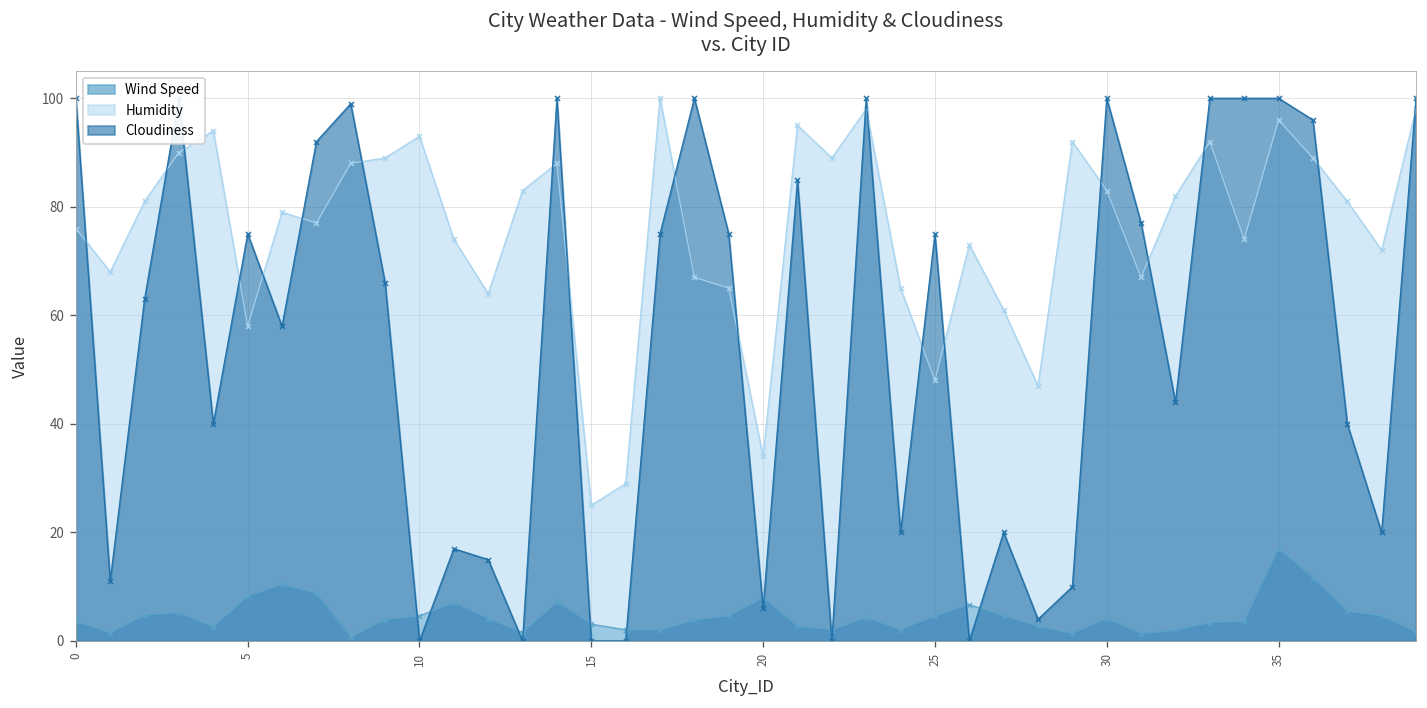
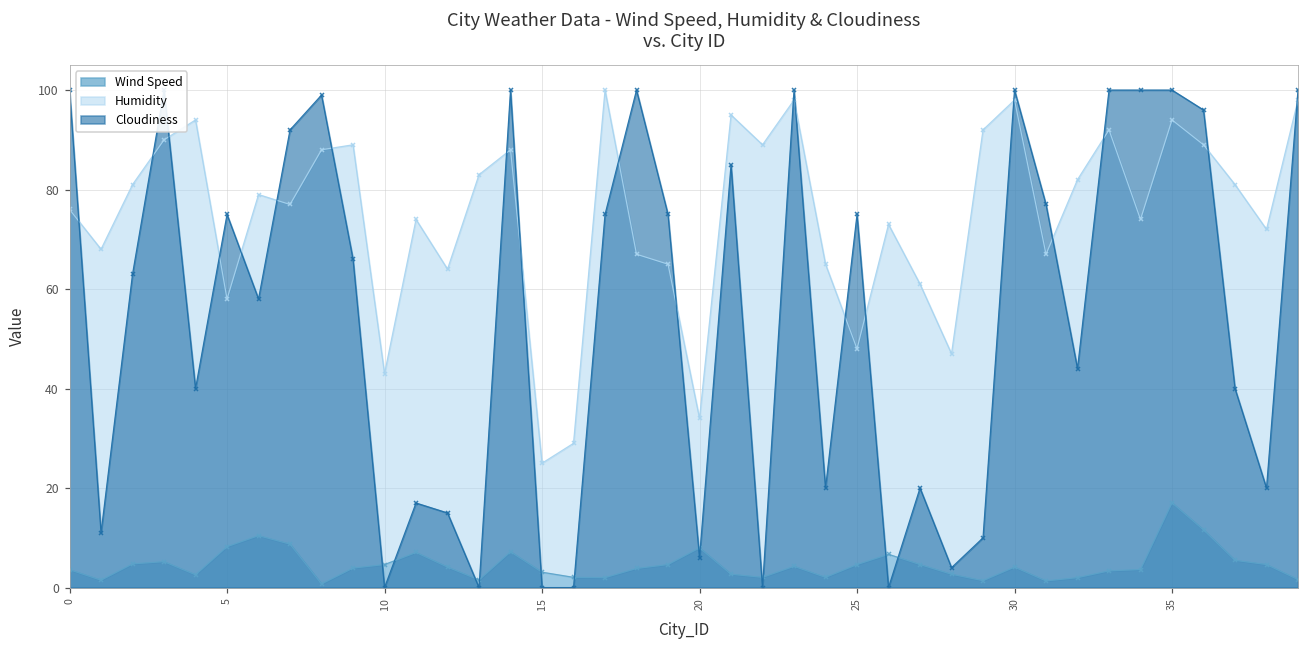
Humidity, 10: 93 -> 43
Humidity, 30: 83 -> 98
Humidity, 35: 96 -> 94
